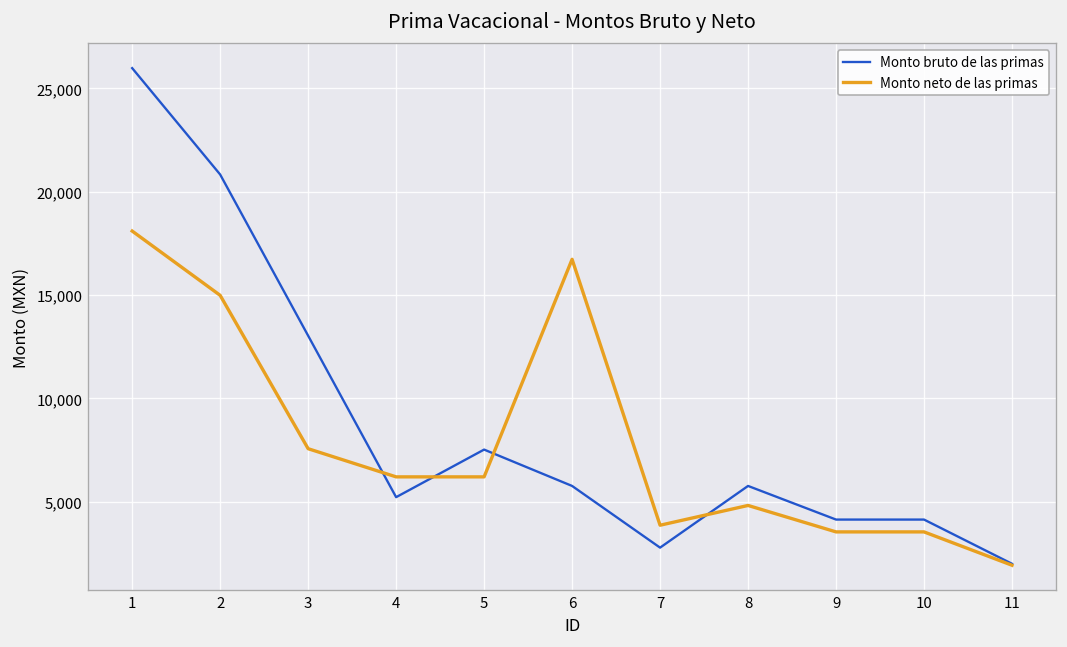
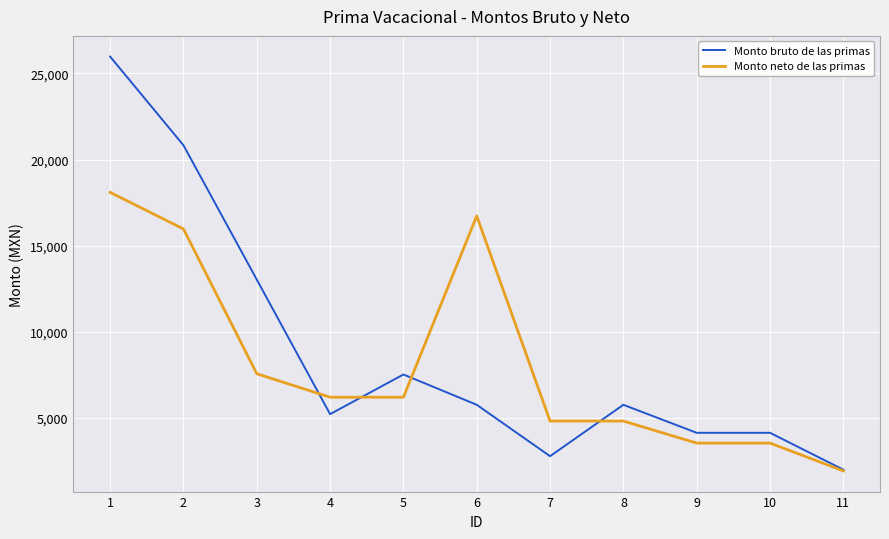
Monto neto de las primas, 2: 15,000 -> 16,000
Monto neto de las primas, 7: 3,900 -> 4,800
